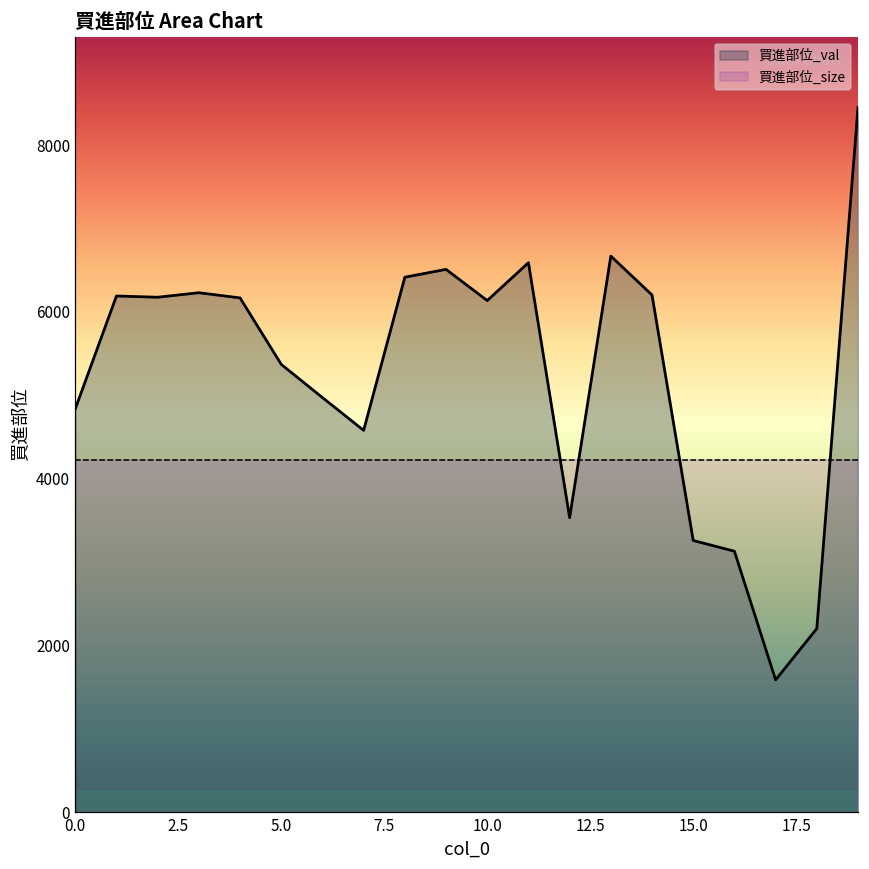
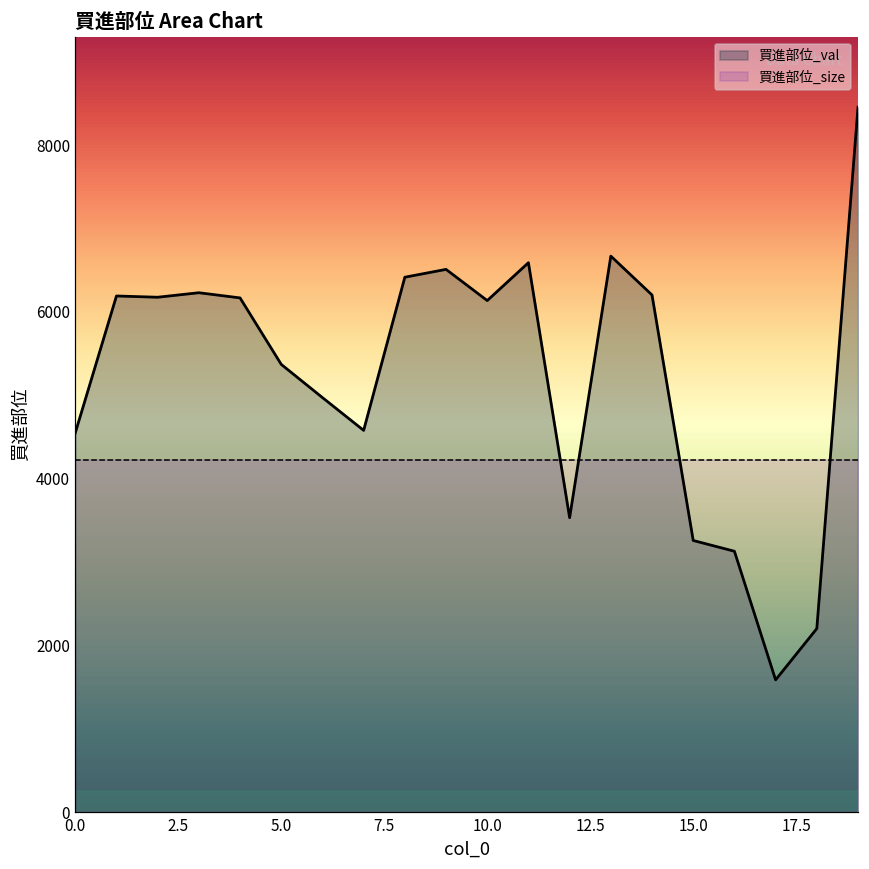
買進部位_val, 0.0: 4800 -> 4600
